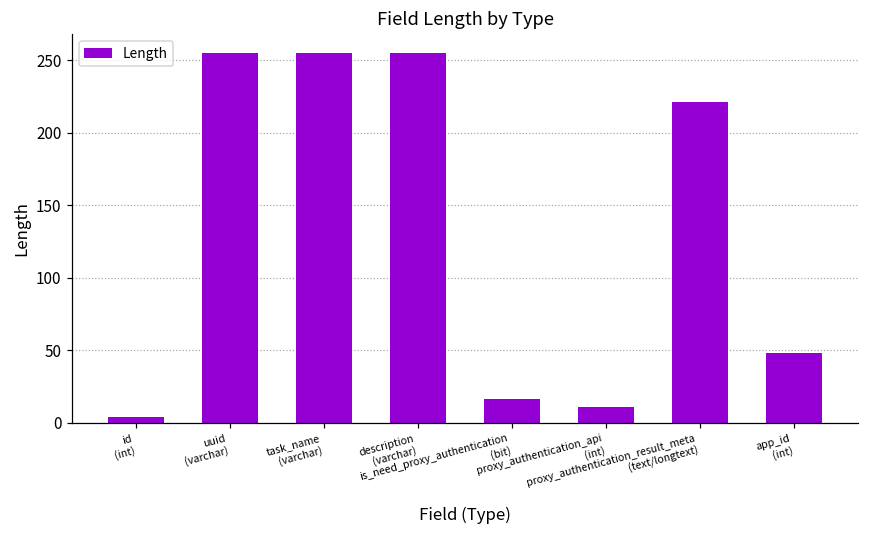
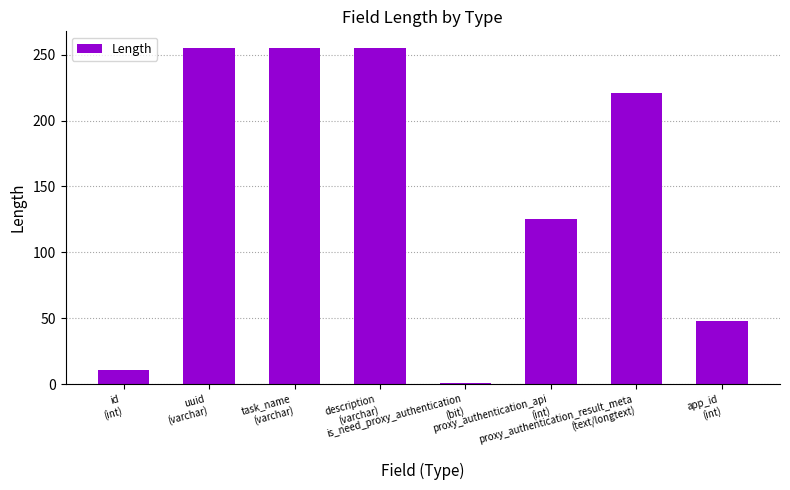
id (int): 4 -> 11
is_need_proxy_authentication (bit): 16 -> 1
proxy_authentication_api (int): 11 -> 125
